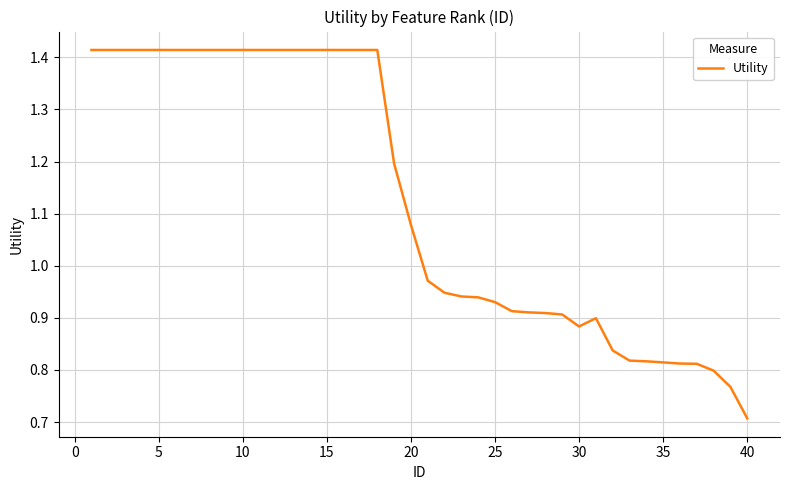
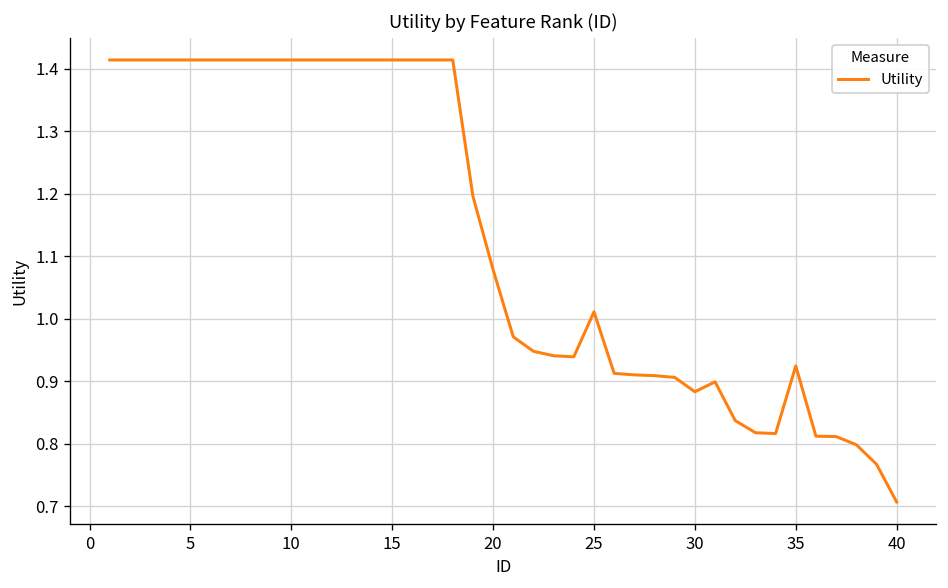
25: 0.93 -> 1.01
35: 0.81 -> 0.92
